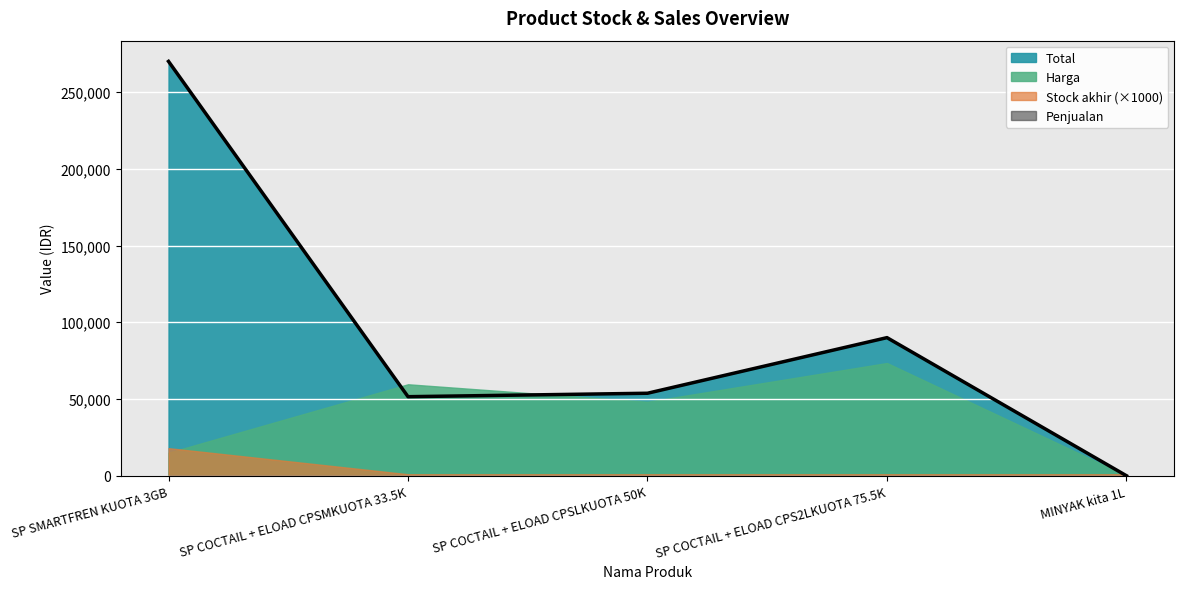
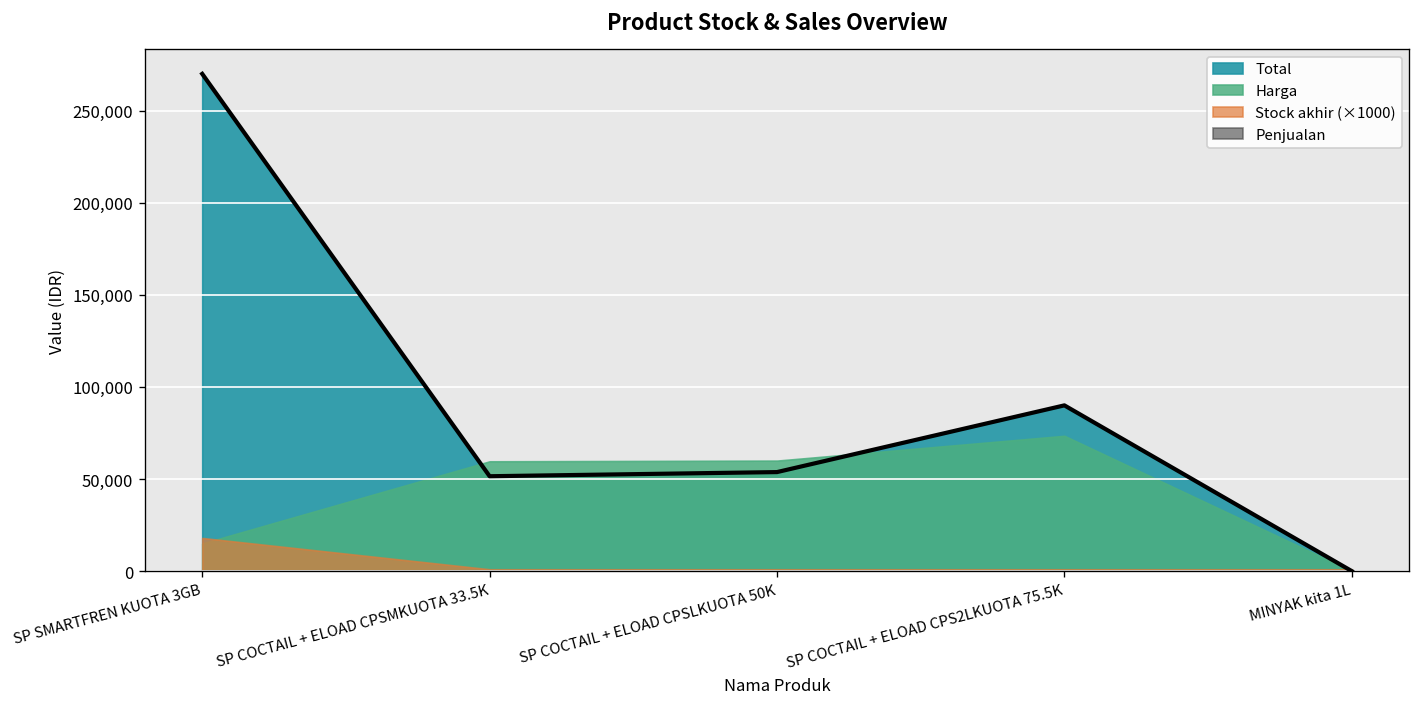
Harga, SP COCTAIL + ELOAD CPSLKUOTA 50K: 48,000 -> 60,000
